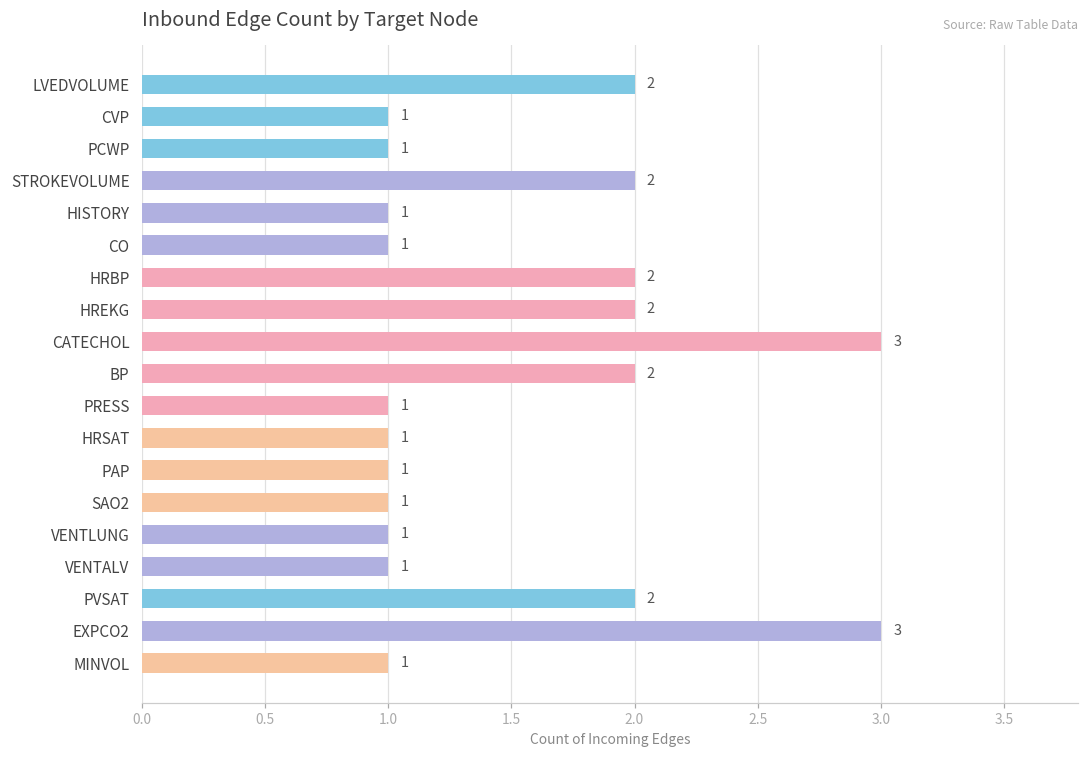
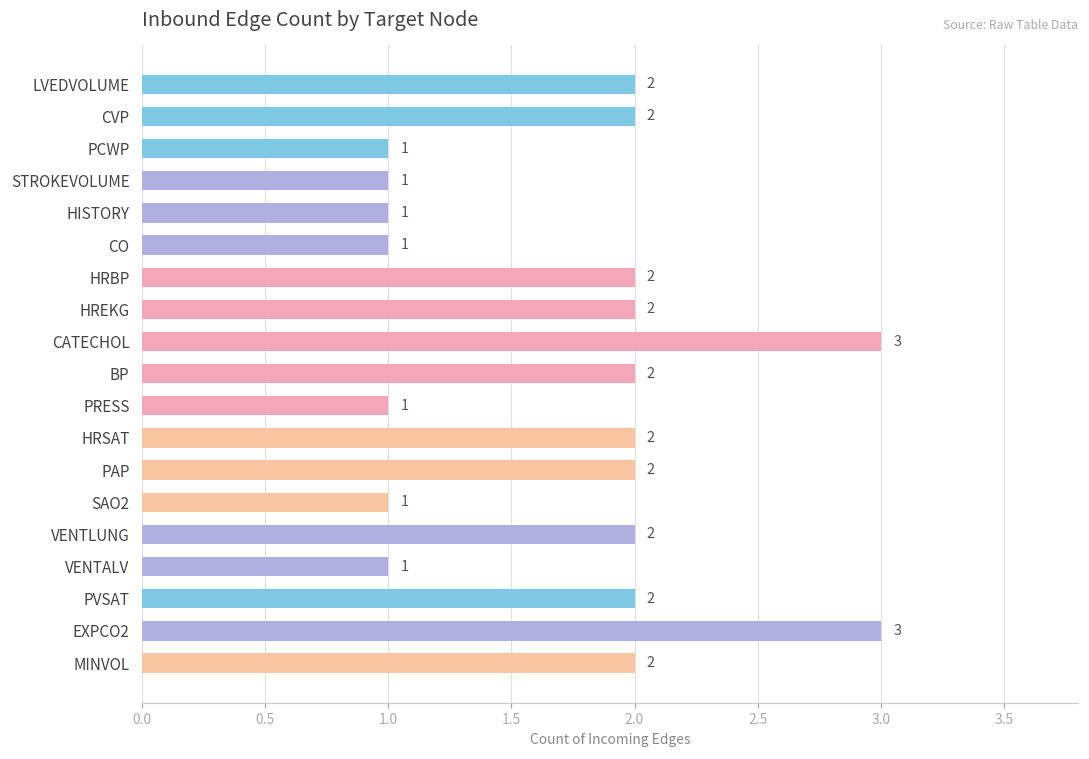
CVP: 1 -> 2
STROKEVOLUME: 2 -> 1
HRSAT: 1 -> 2
PAP: 1 -> 2
VENTLUNG: 1 -> 2
MINVOL: 1 -> 2
